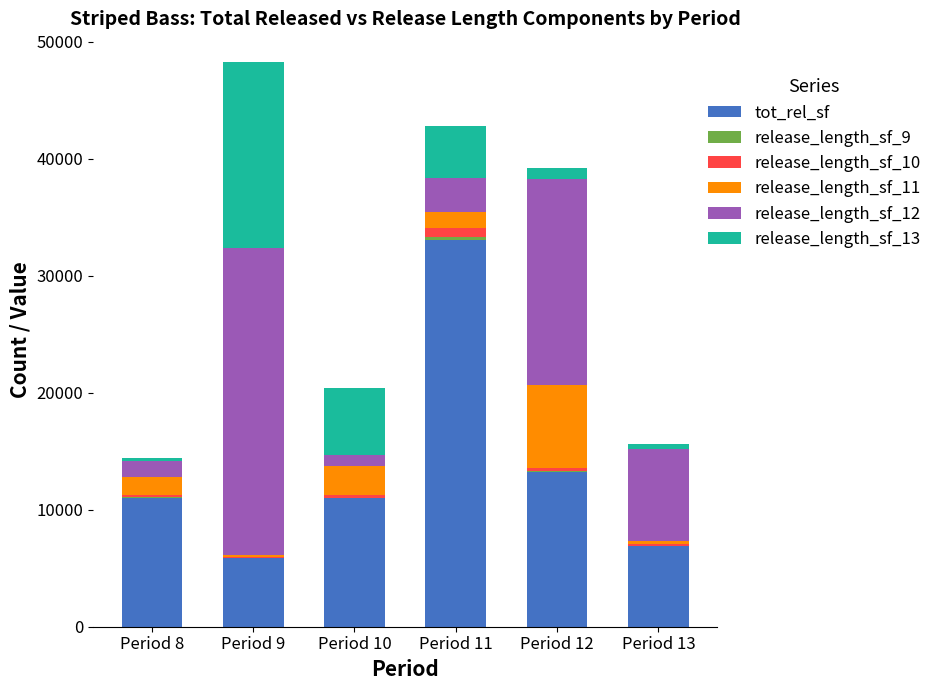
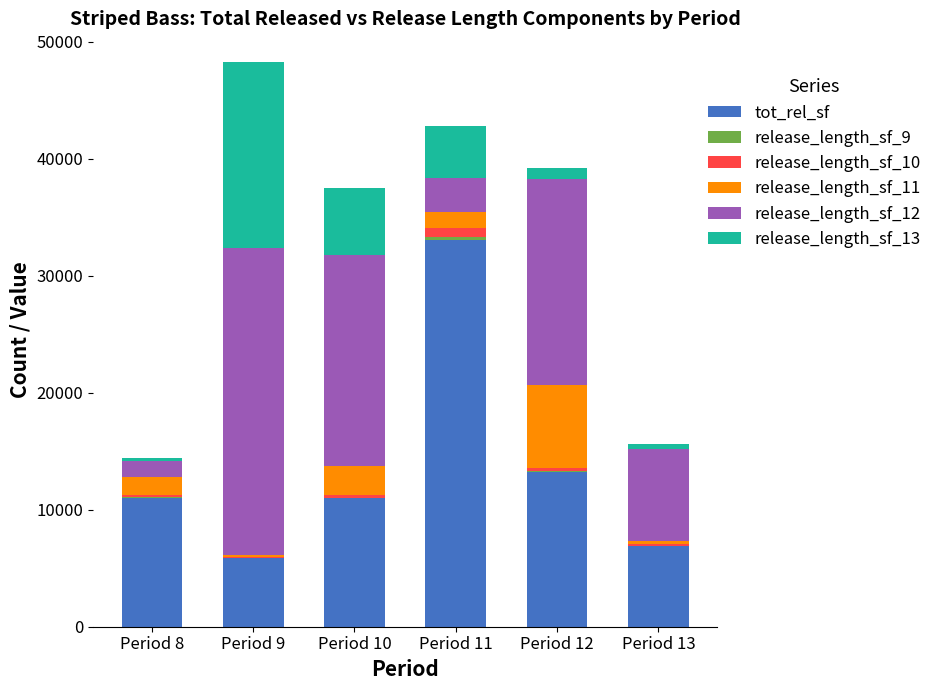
release_length_sf_12, Period 10: 900 -> 18000
